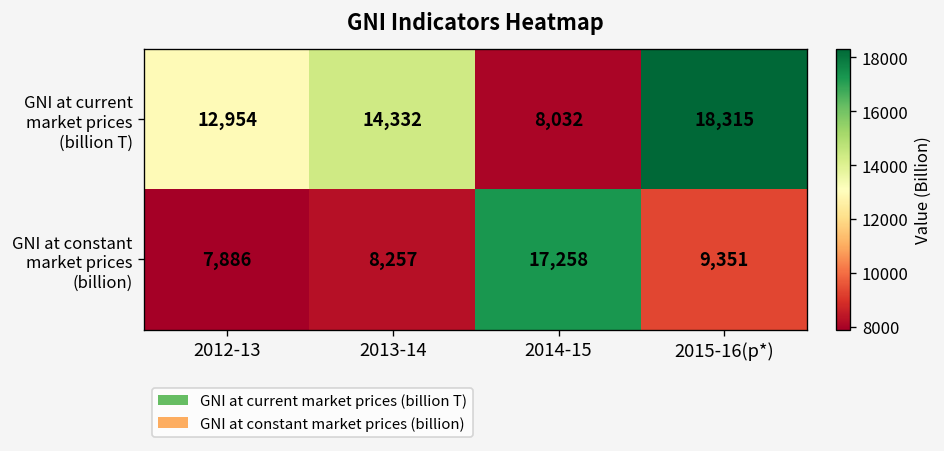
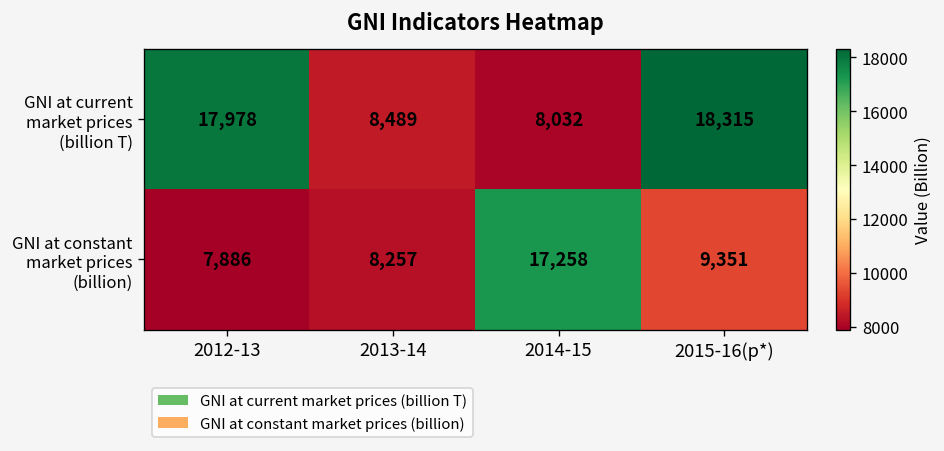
GNI at current market prices (billion T), 2012-13: 12,954 -> 17,978
GNI at current market prices (billion T), 2013-14: 14,332 -> 8,489
